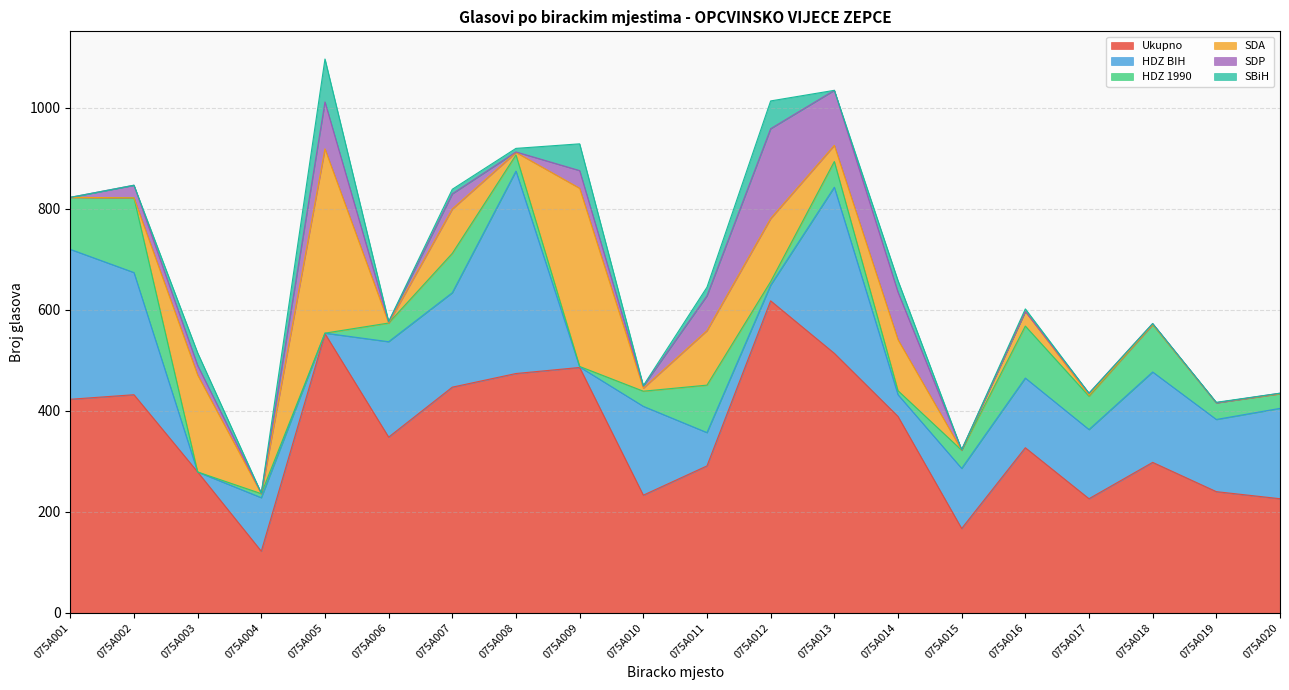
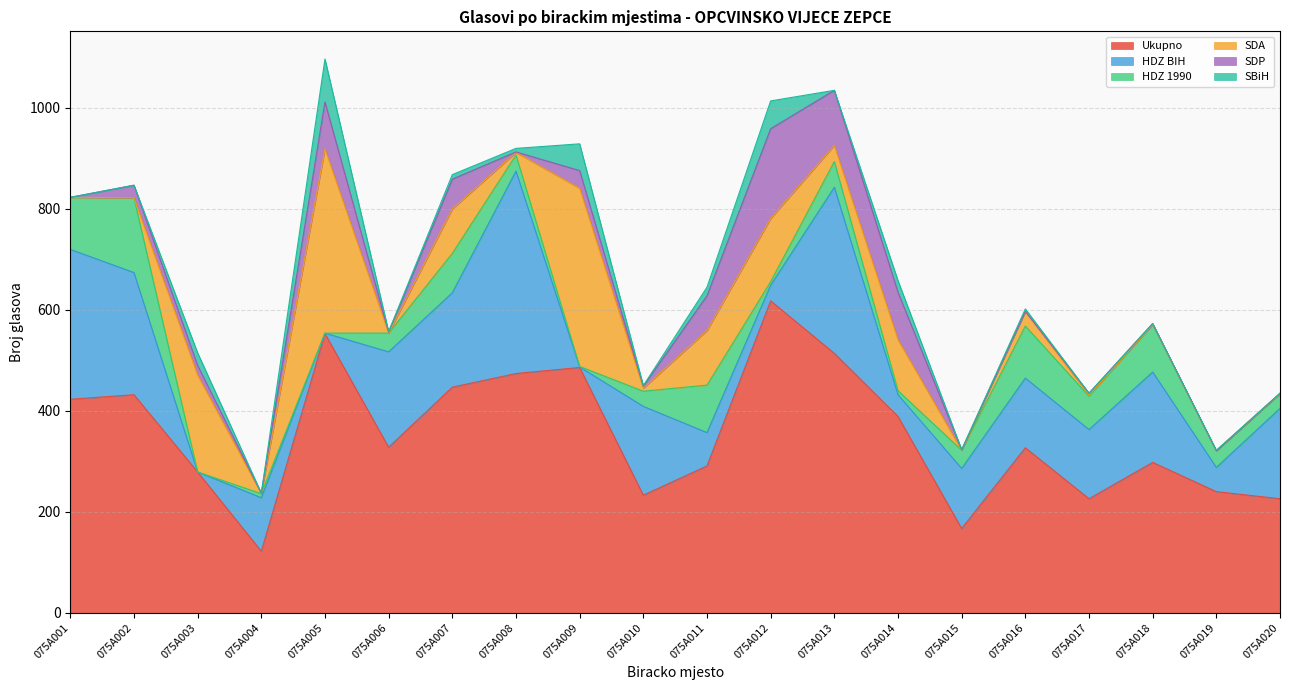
Ukupno, 075A006: 350 -> 330
SDP, 075A007: 30 -> 60
HDZ BIH, 075A019: 140 -> 50
